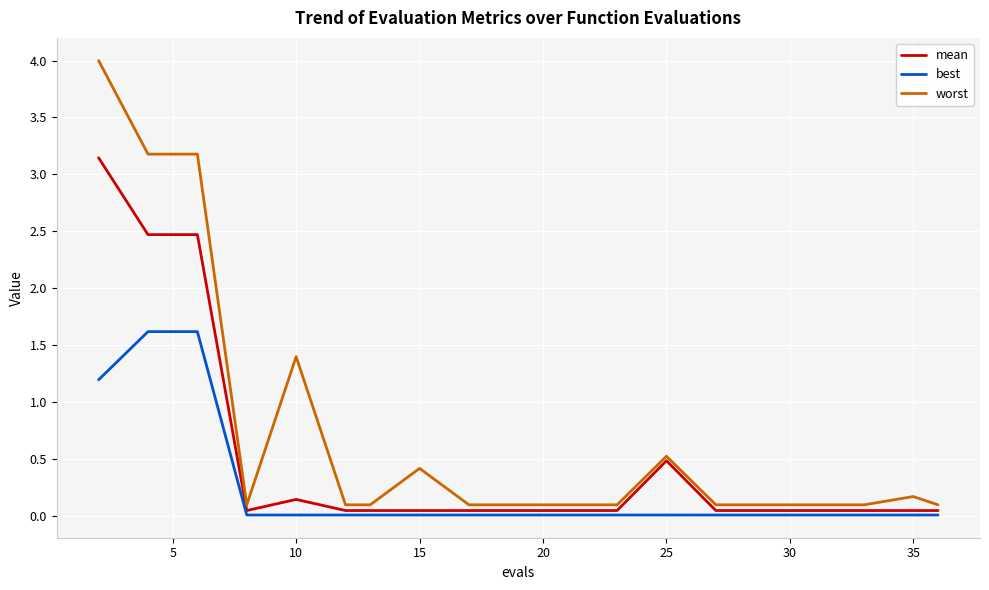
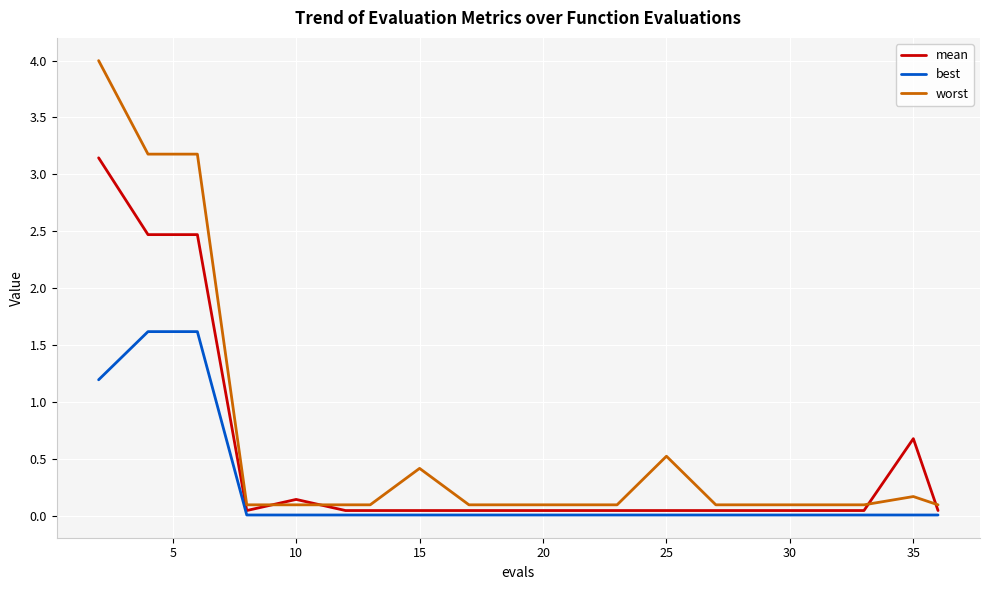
worst, 10: 1.40 -> 0.09
mean, 25: 0.48 -> 0.04
mean, 35: 0.04 -> 0.68
